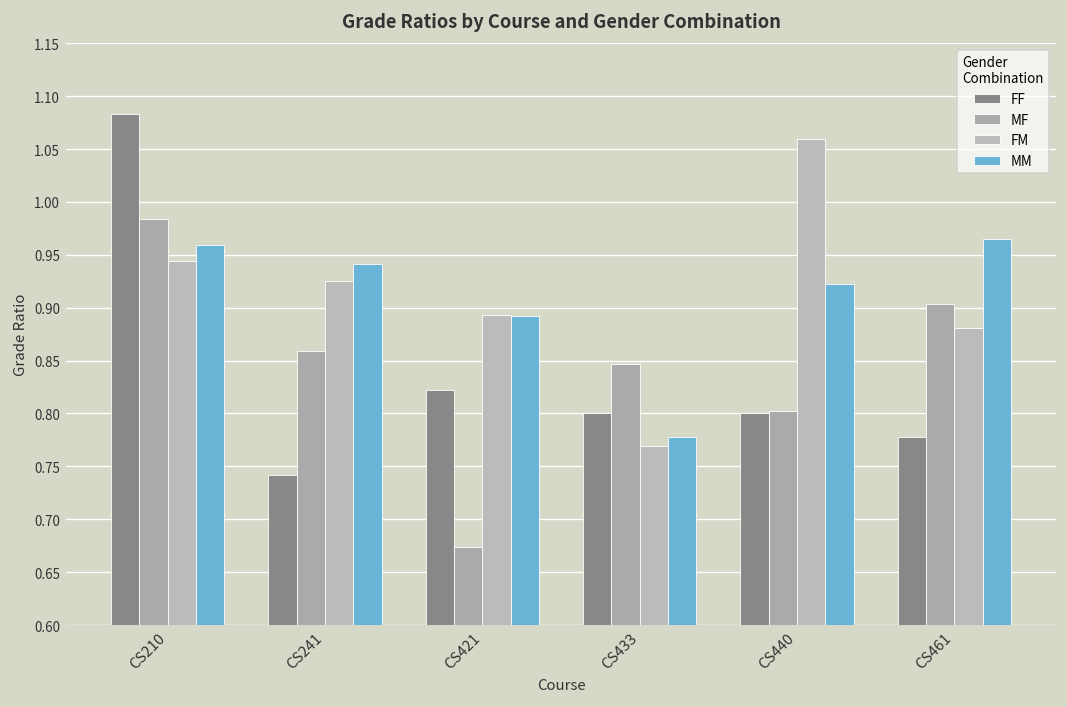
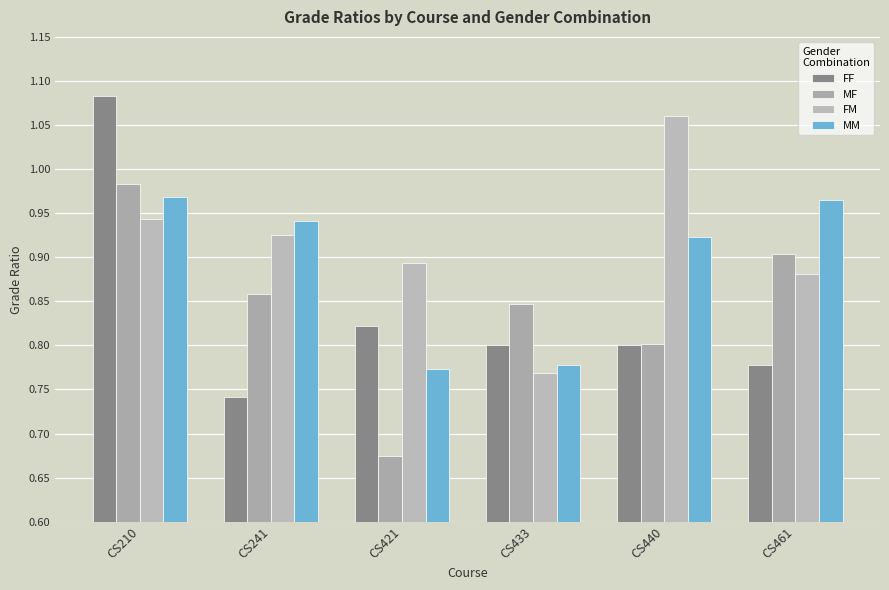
MM, CS210: 0.96 -> 0.97
MM, CS421: 0.89 -> 0.77
